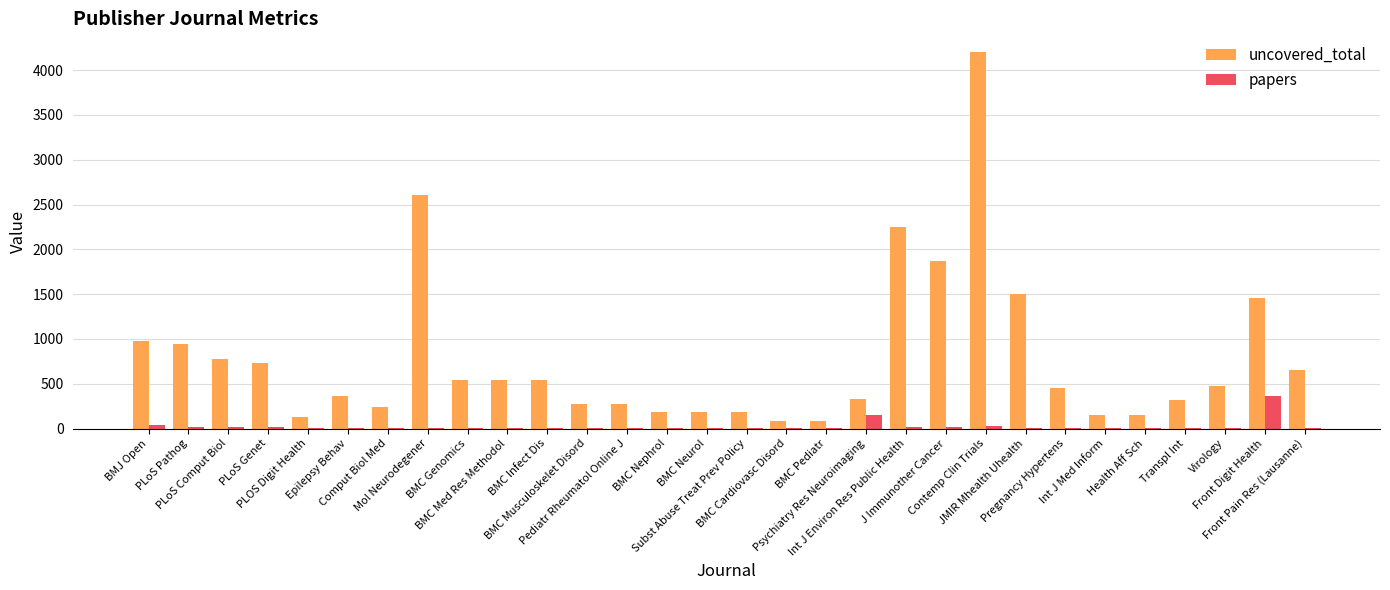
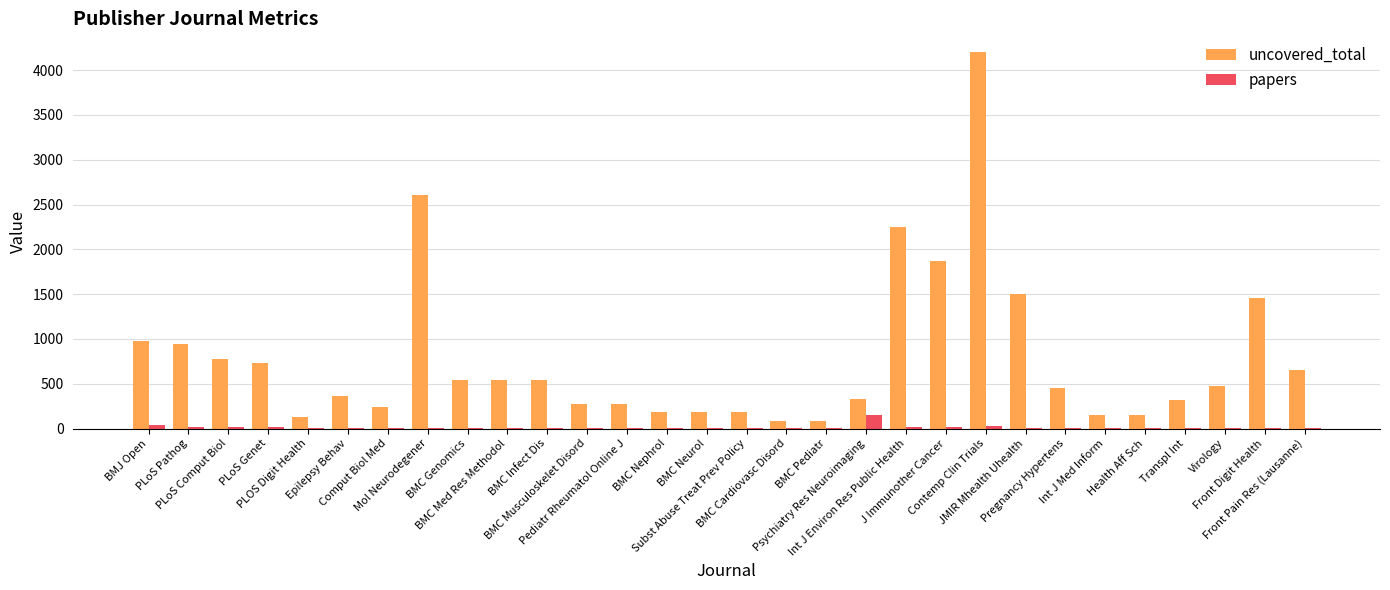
papers, Front Digit Health: 400 -> 0
